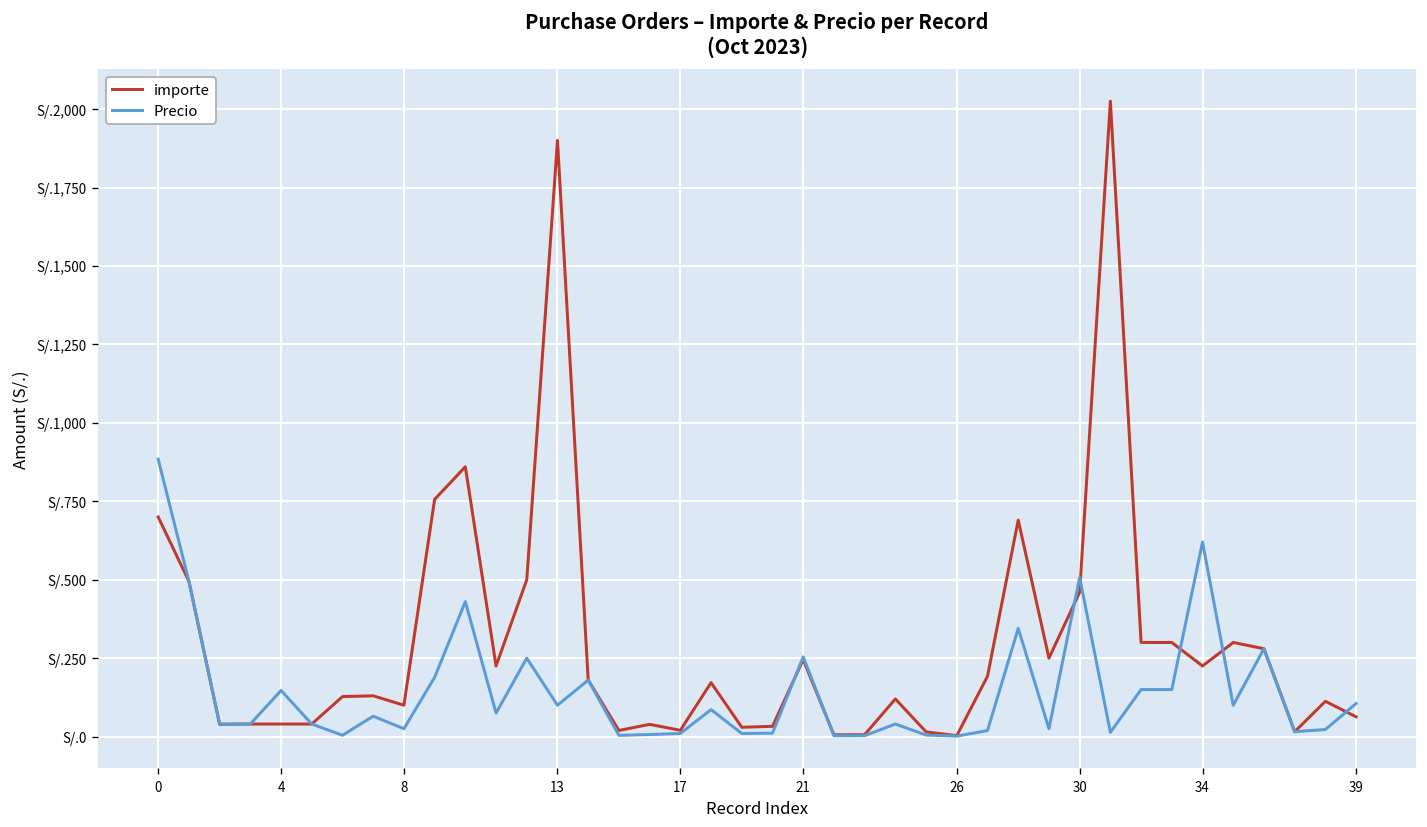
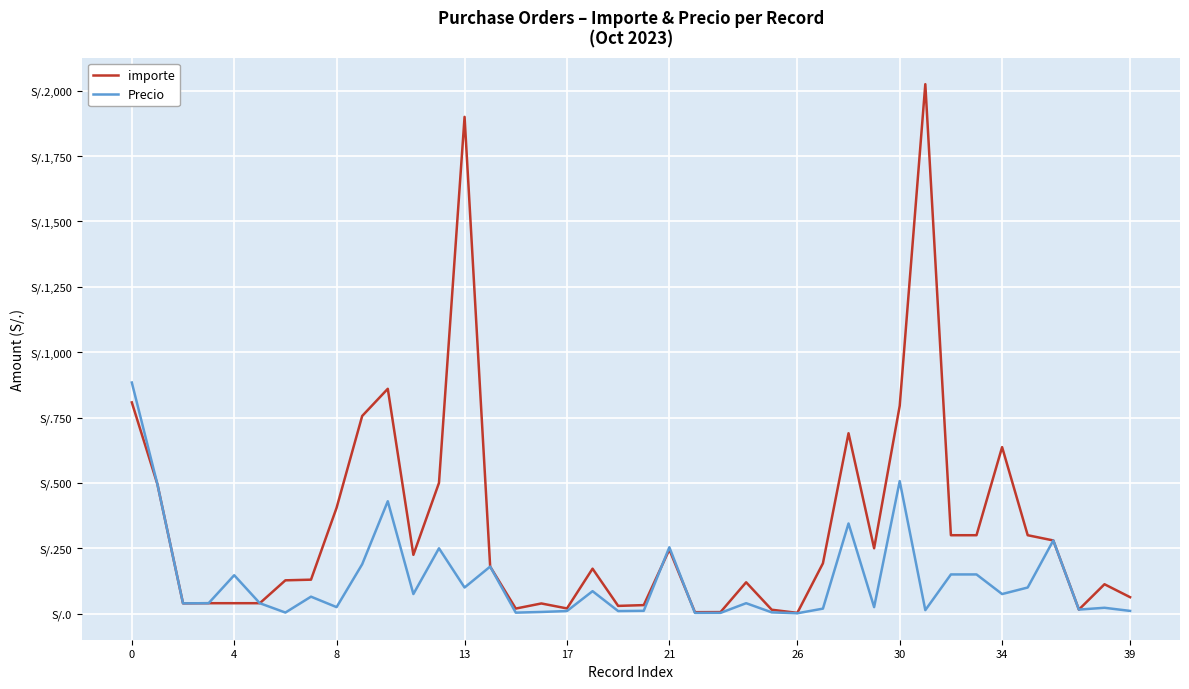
importe, 0: S/.700 -> S/.810
importe, 8: S/.100 -> S/.410
importe, 30: S/.460 -> S/.800
importe, 34: S/.230 -> S/.640
Precio, 34: S/.620 -> S/.80
Precio, 39: S/.110 -> S/.10
